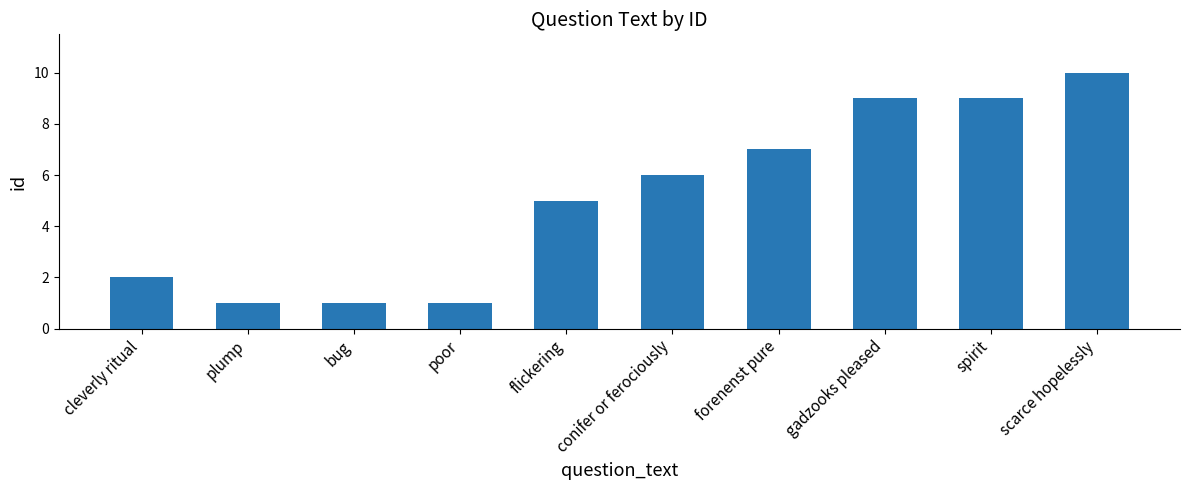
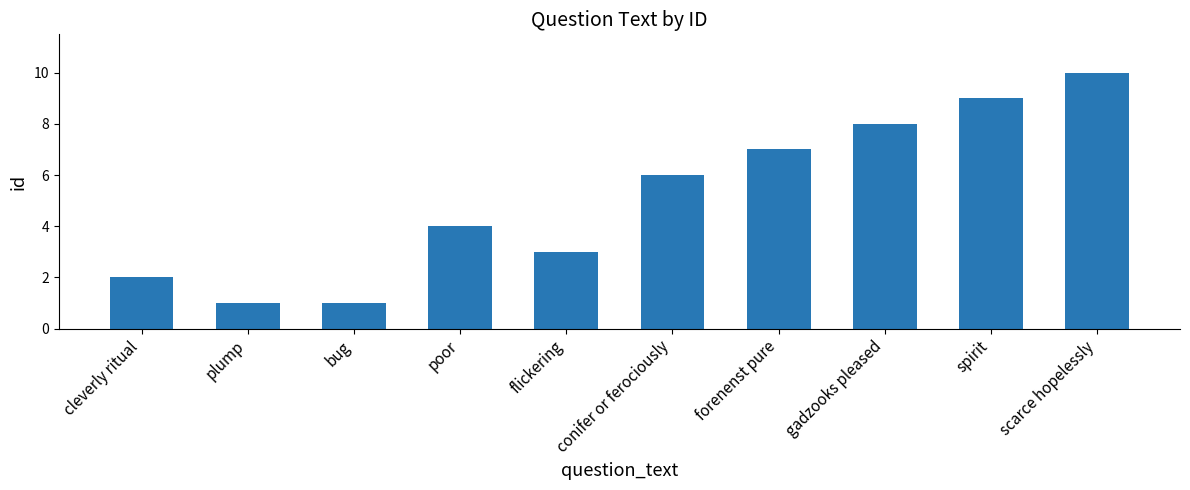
poor: 1 -> 4
flickering: 5 -> 3
gadzooks pleased: 9 -> 8
